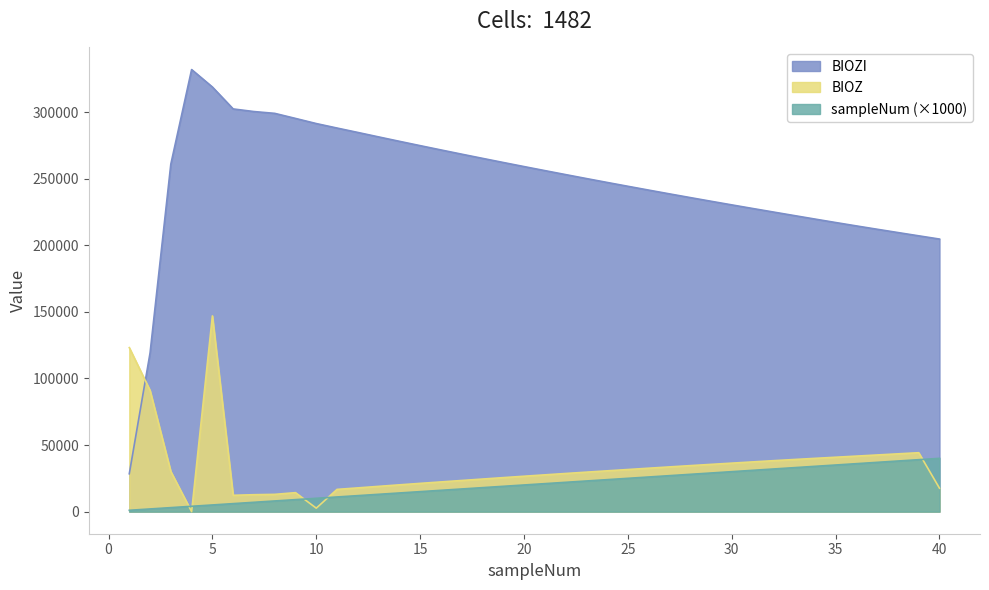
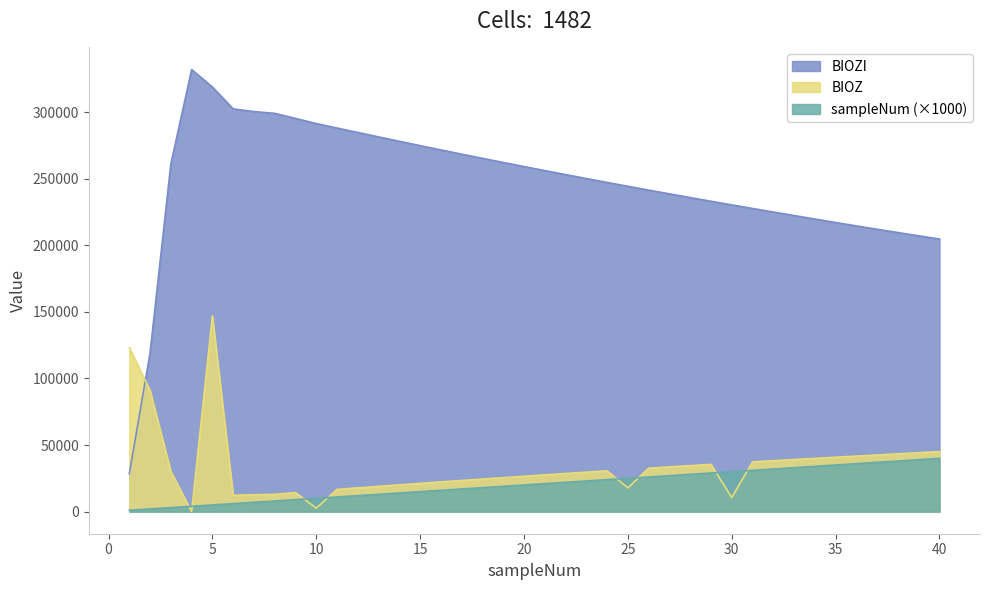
BIOZ, 25: 32000 -> 18000
BIOZ, 30: 36000 -> 11000
BIOZ, 40: 18000 -> 45000
